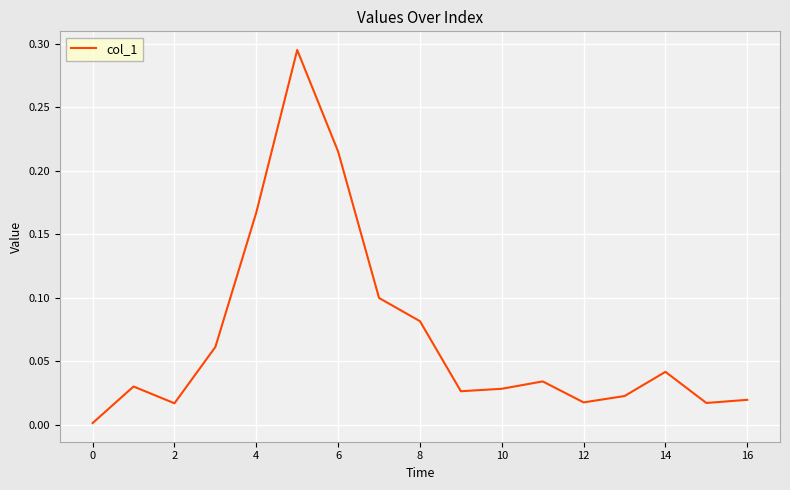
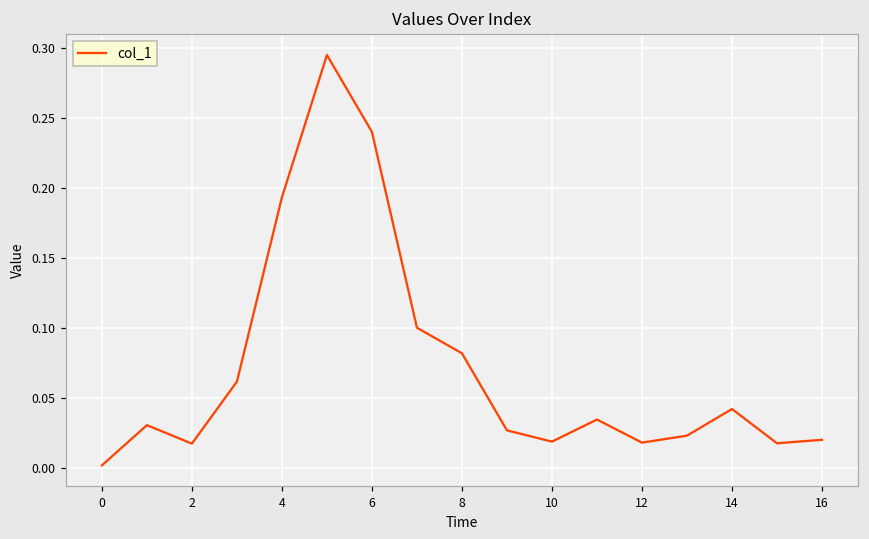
4: 0.167 -> 0.193
6: 0.215 -> 0.240
10: 0.029 -> 0.019
